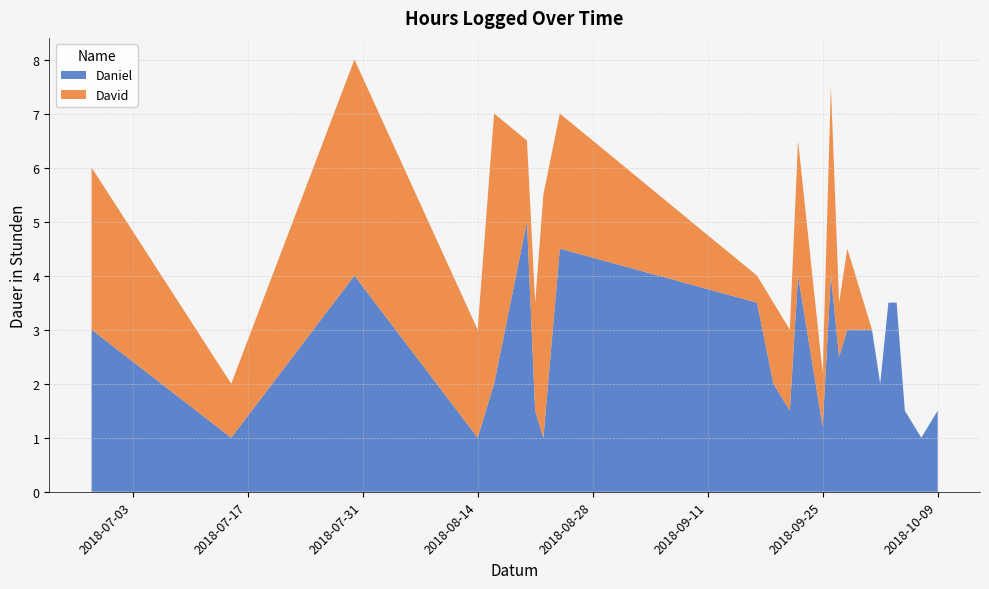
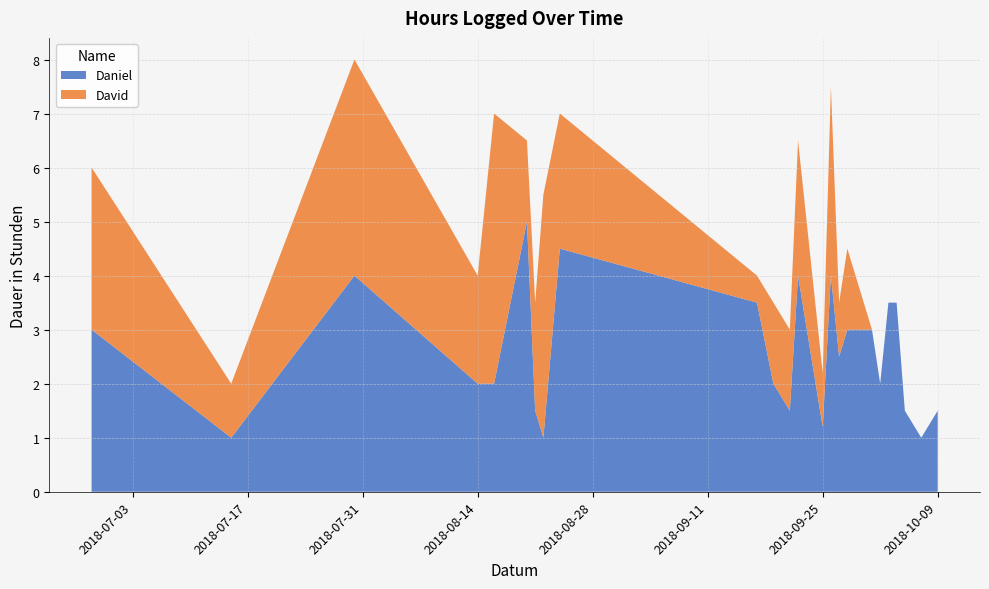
Daniel, 2018-08-14: 1 -> 2
